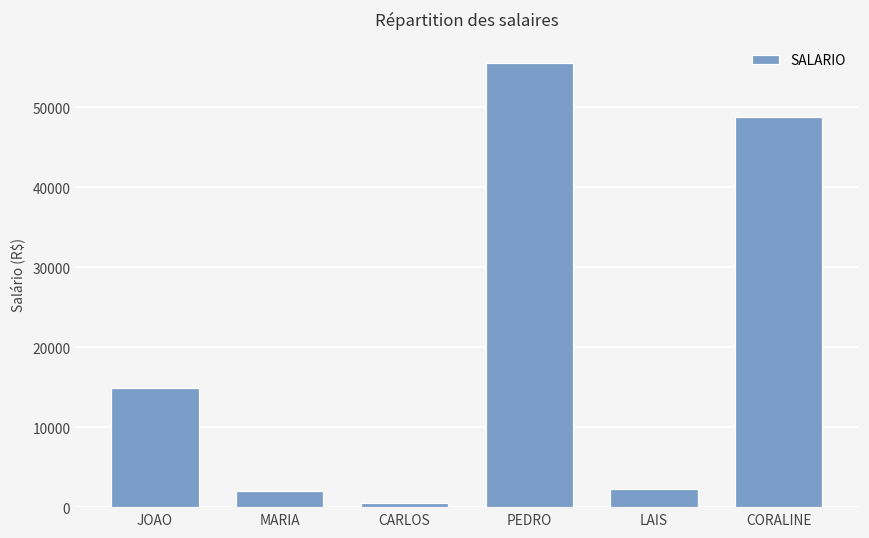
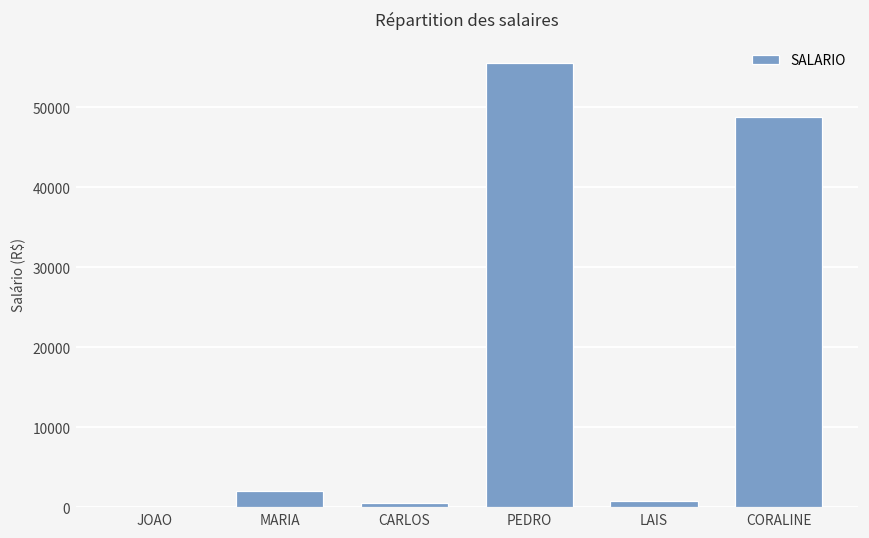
JOAO: 15000 -> 0
LAIS: 2000 -> 1000
